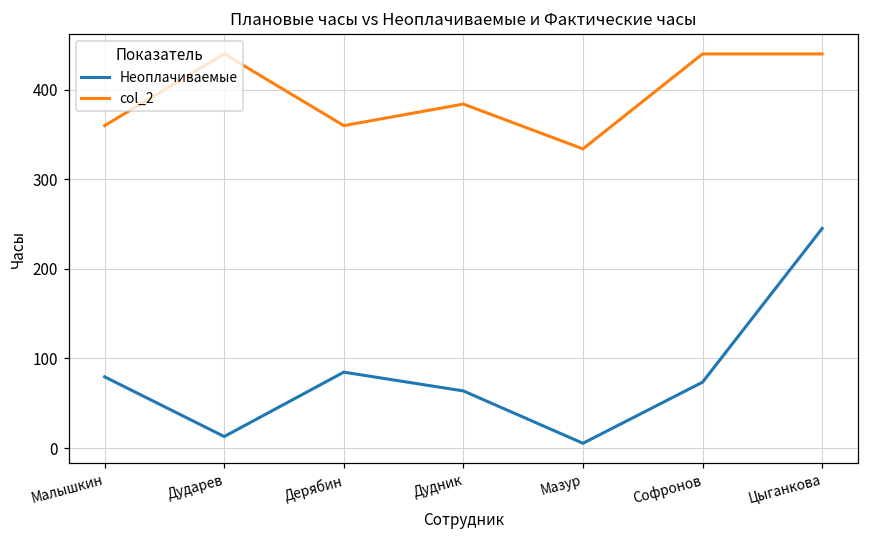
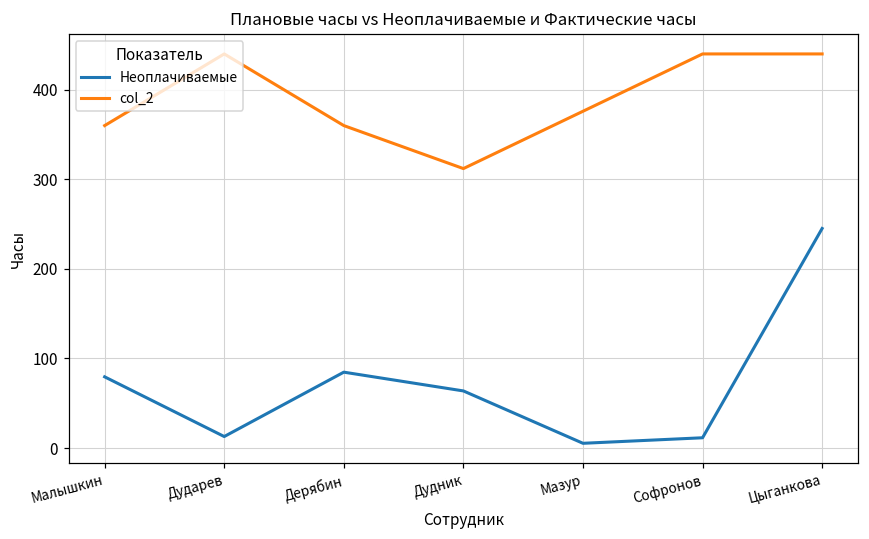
col_2, Дудник: 380 -> 310
col_2, Мазур: 330 -> 380
Неоплачиваемые, Софронов: 70 -> 10
